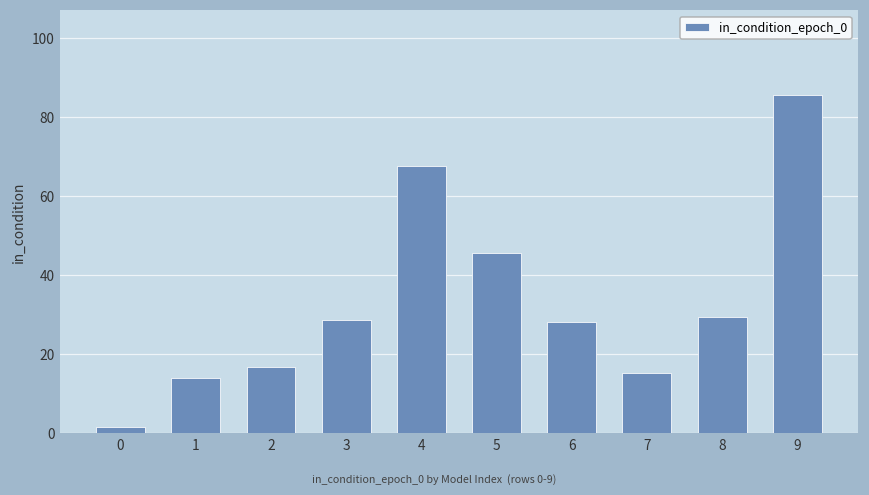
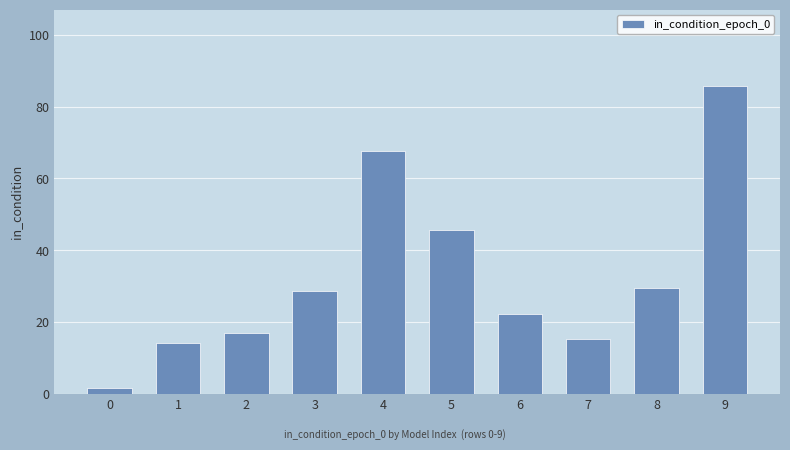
6: 28 -> 22
